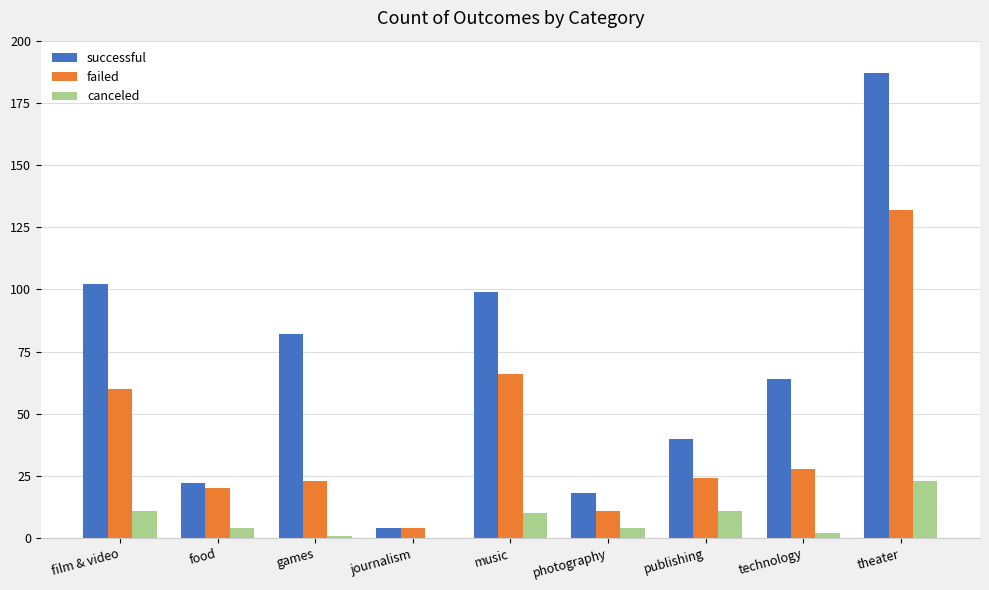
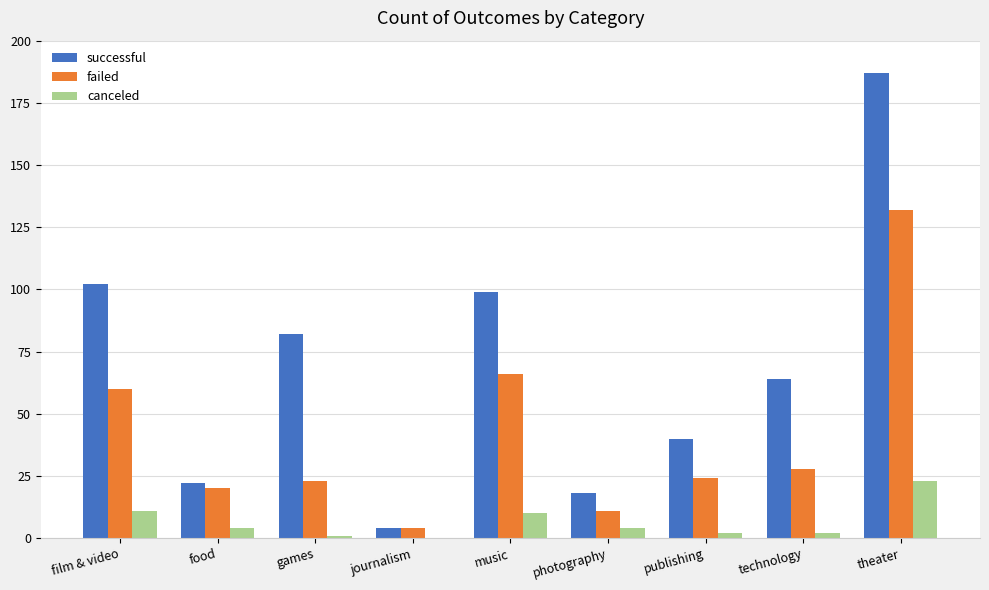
canceled, publishing: 11 -> 2
